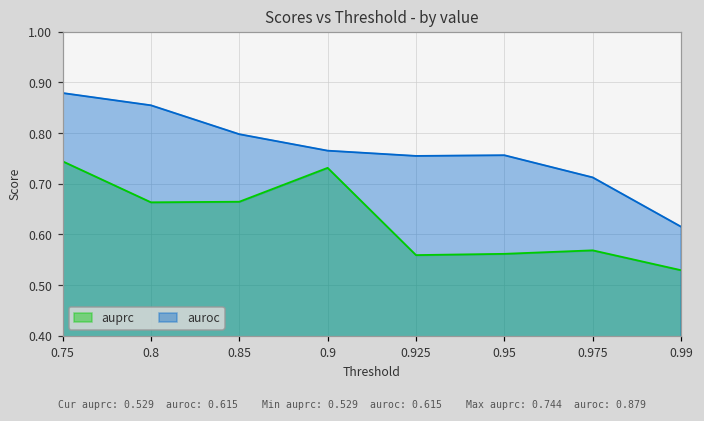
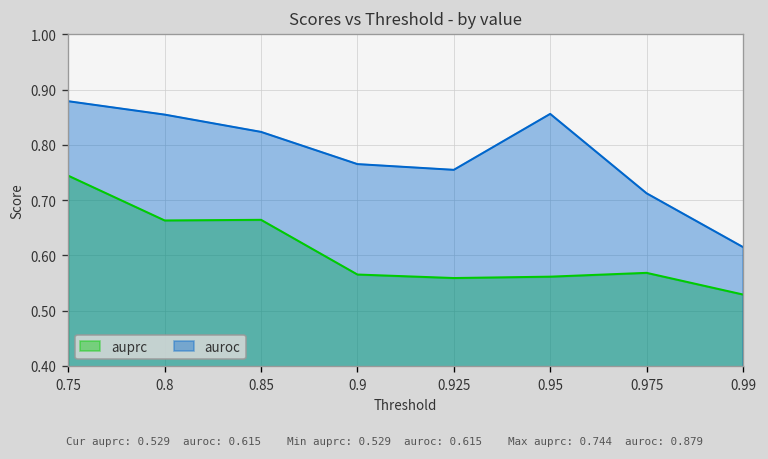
auroc, 0.85: 0.80 -> 0.82
auprc, 0.9: 0.73 -> 0.57
auroc, 0.95: 0.76 -> 0.86
